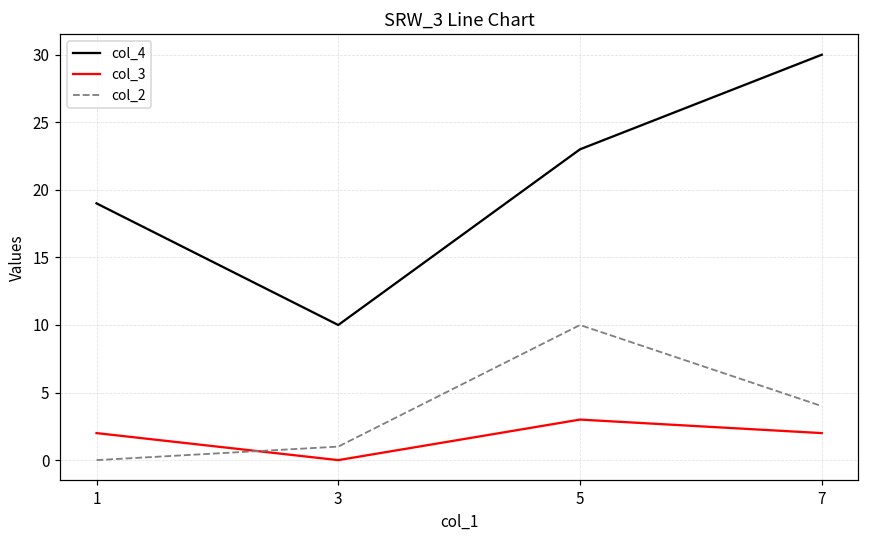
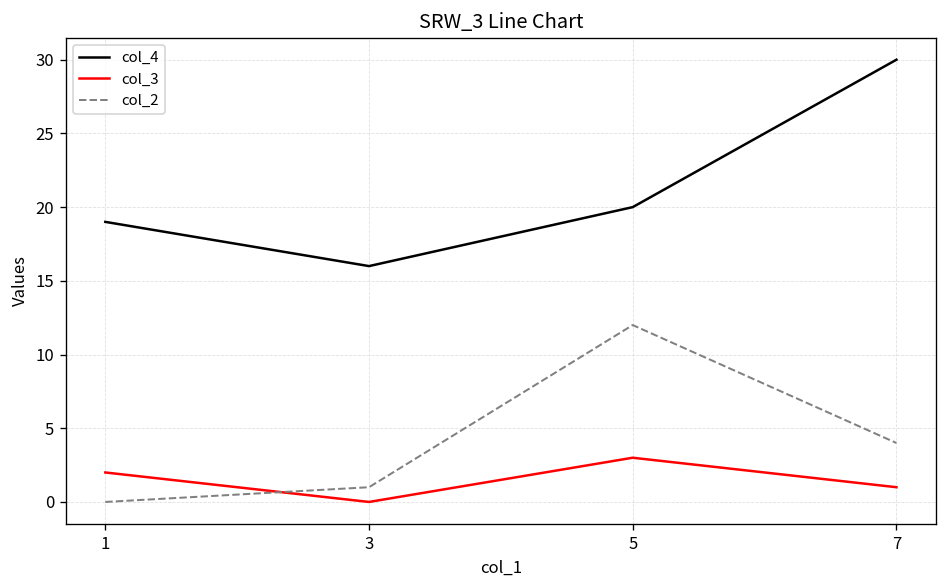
col_4, 3: 10 -> 16
col_4, 5: 23 -> 20
col_2, 5: 10 -> 12
col_3, 7: 2 -> 1
